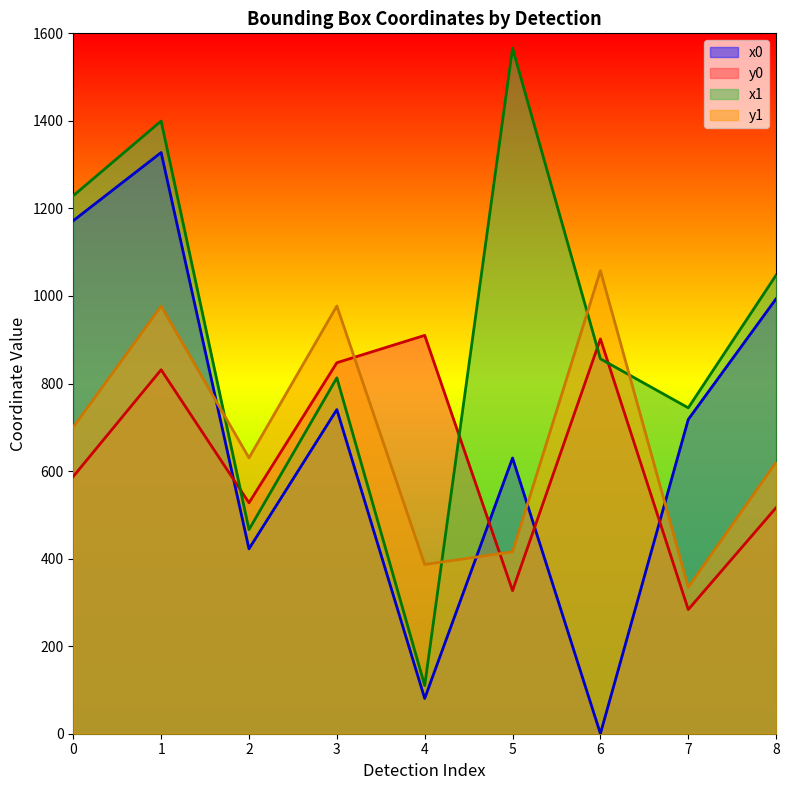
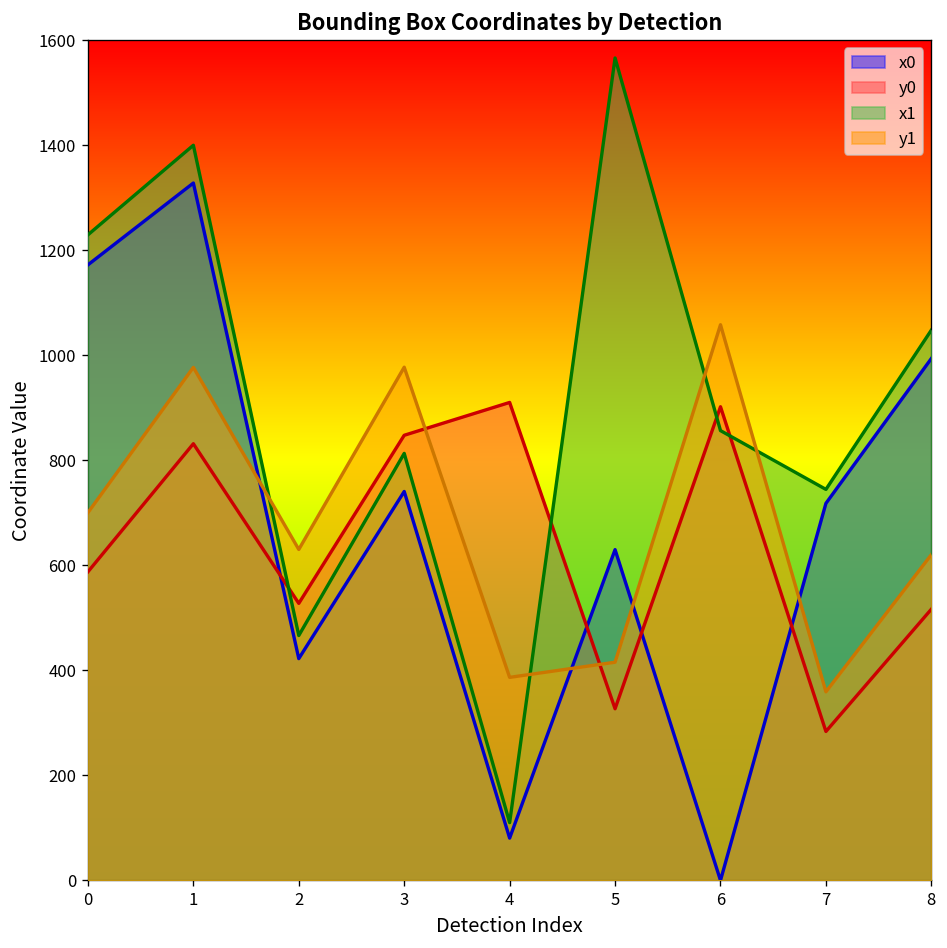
y1, 7: 330 -> 360
